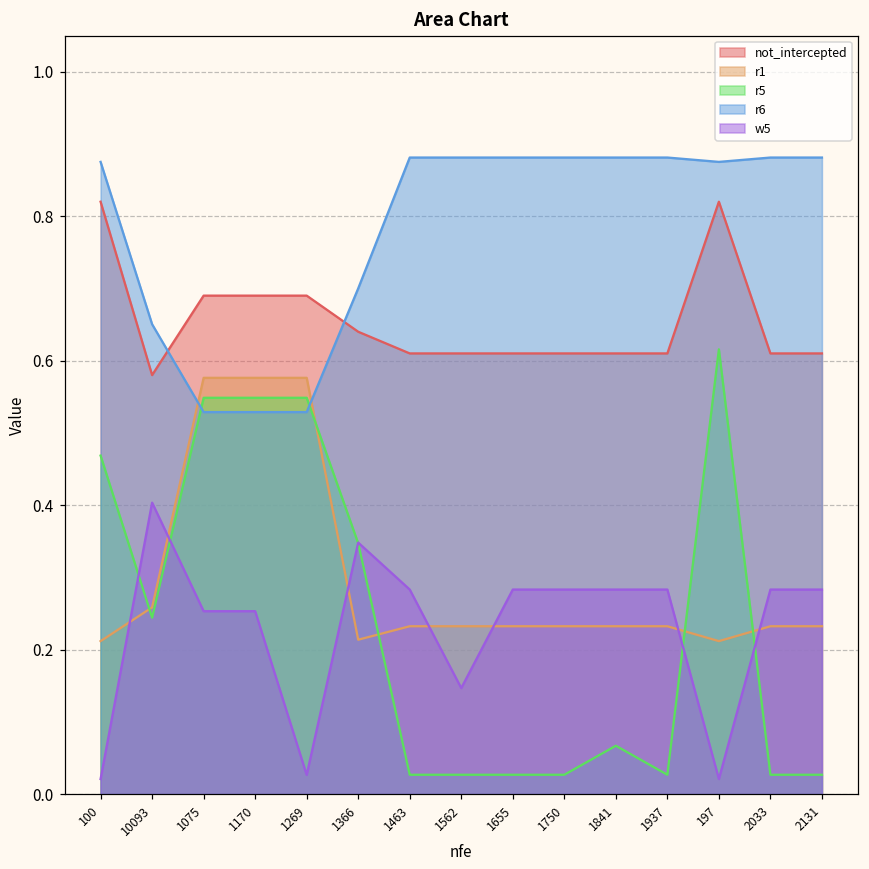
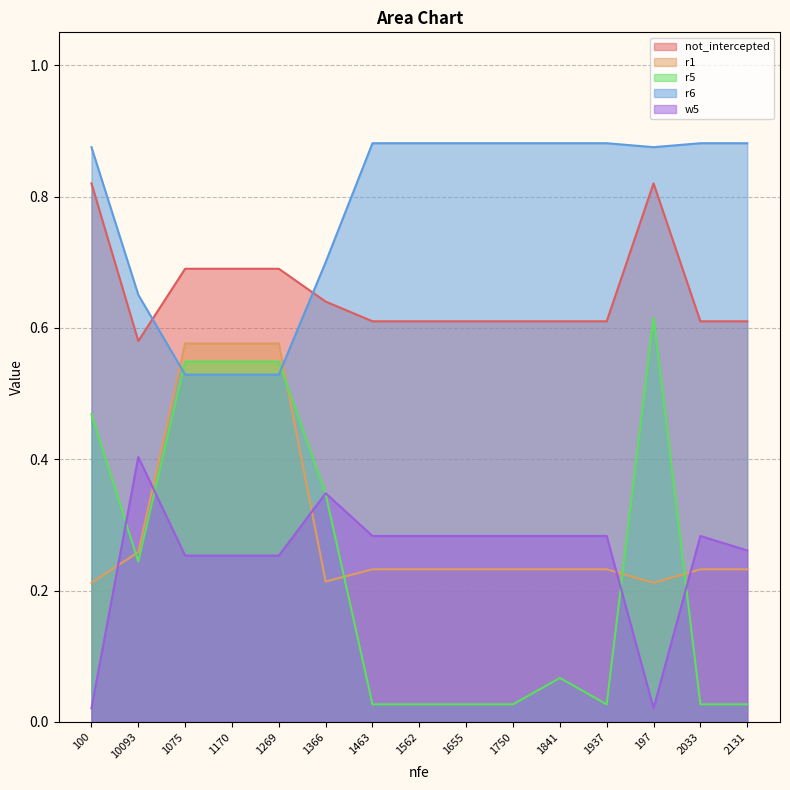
w5, 1269: 0.03 -> 0.25
w5, 1562: 0.15 -> 0.28
w5, 2131: 0.28 -> 0.26
